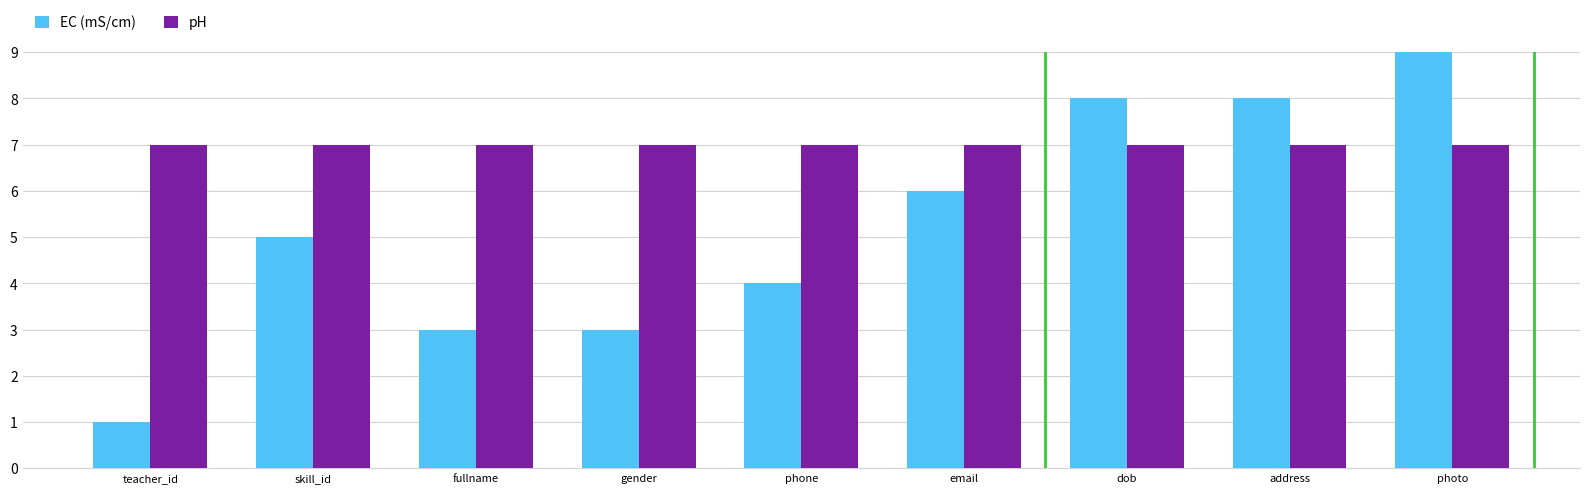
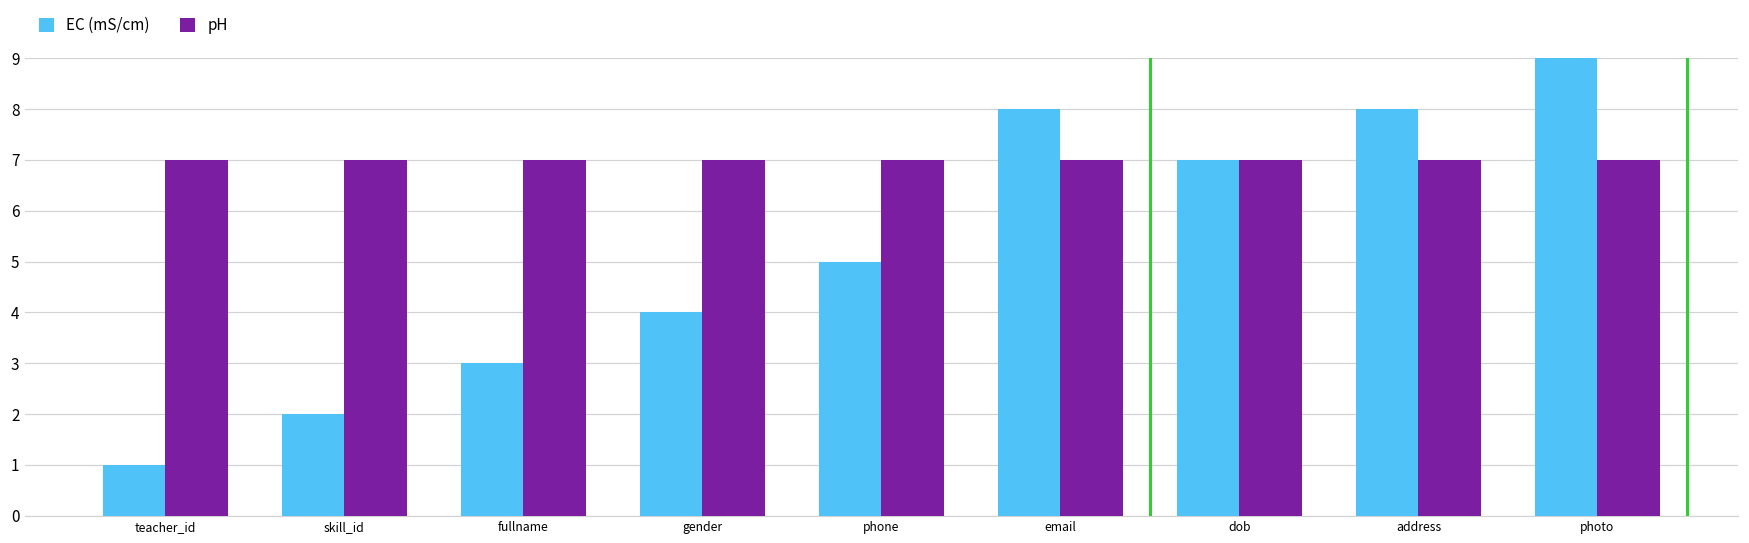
EC (mS/cm), skill_id: 5 -> 2
EC (mS/cm), gender: 3 -> 4
EC (mS/cm), phone: 4 -> 5
EC (mS/cm), email: 6 -> 8
EC (mS/cm), dob: 8 -> 7
